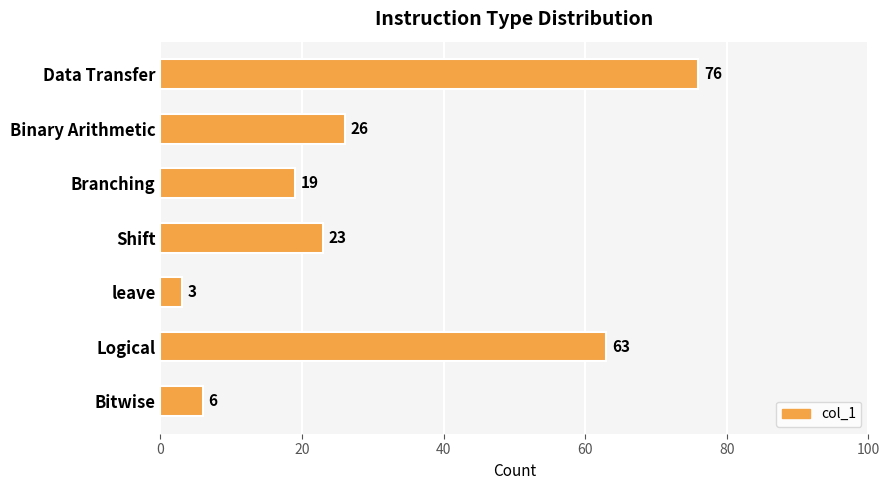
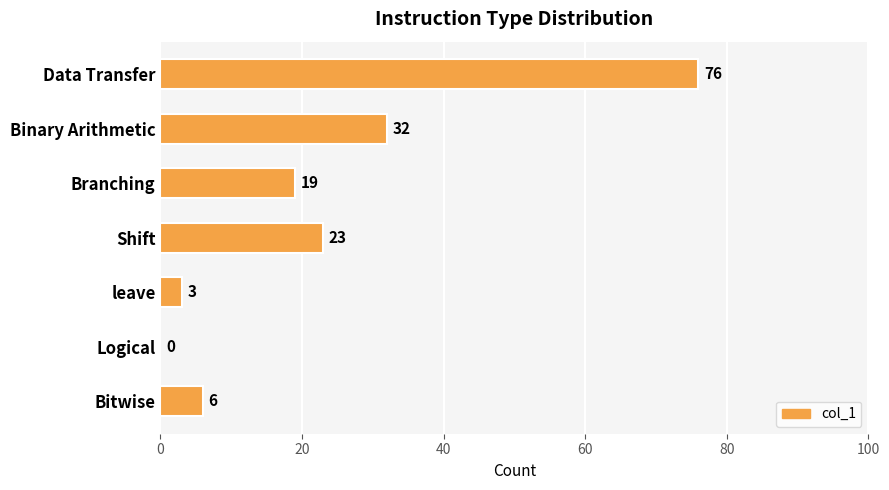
Binary Arithmetic: 26 -> 32
Logical: 63 -> 0
